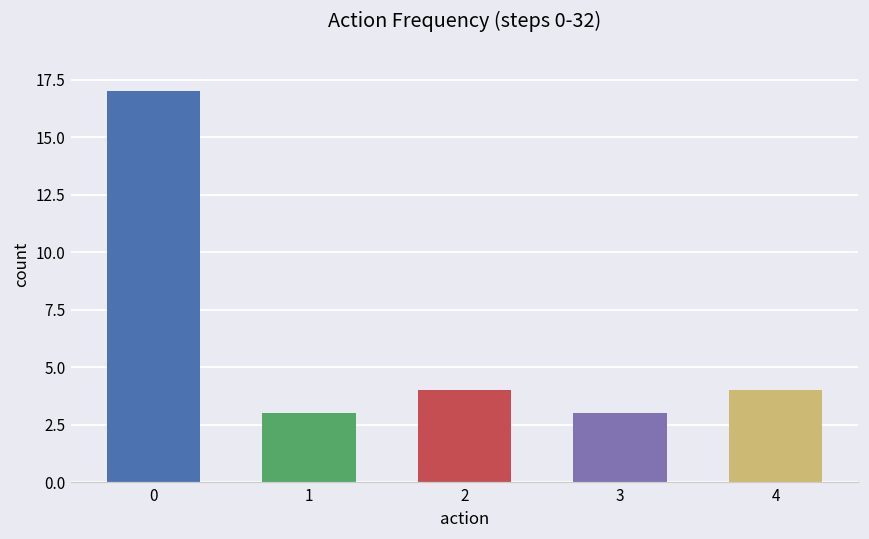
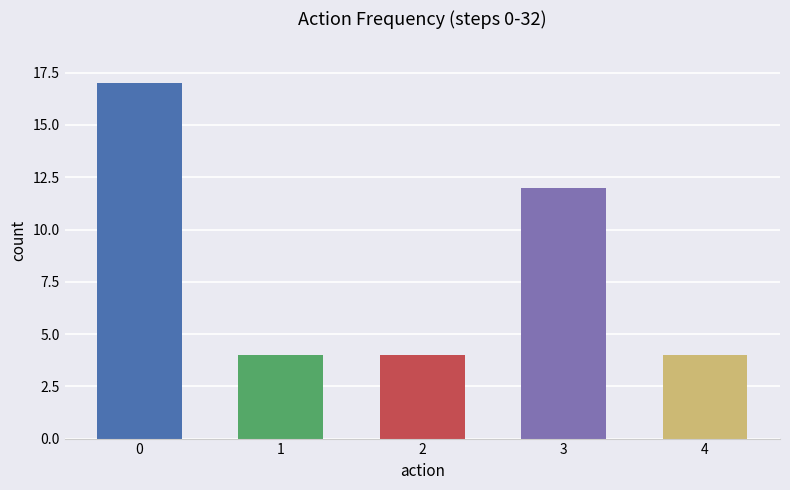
1: 3 -> 4
3: 3 -> 12
